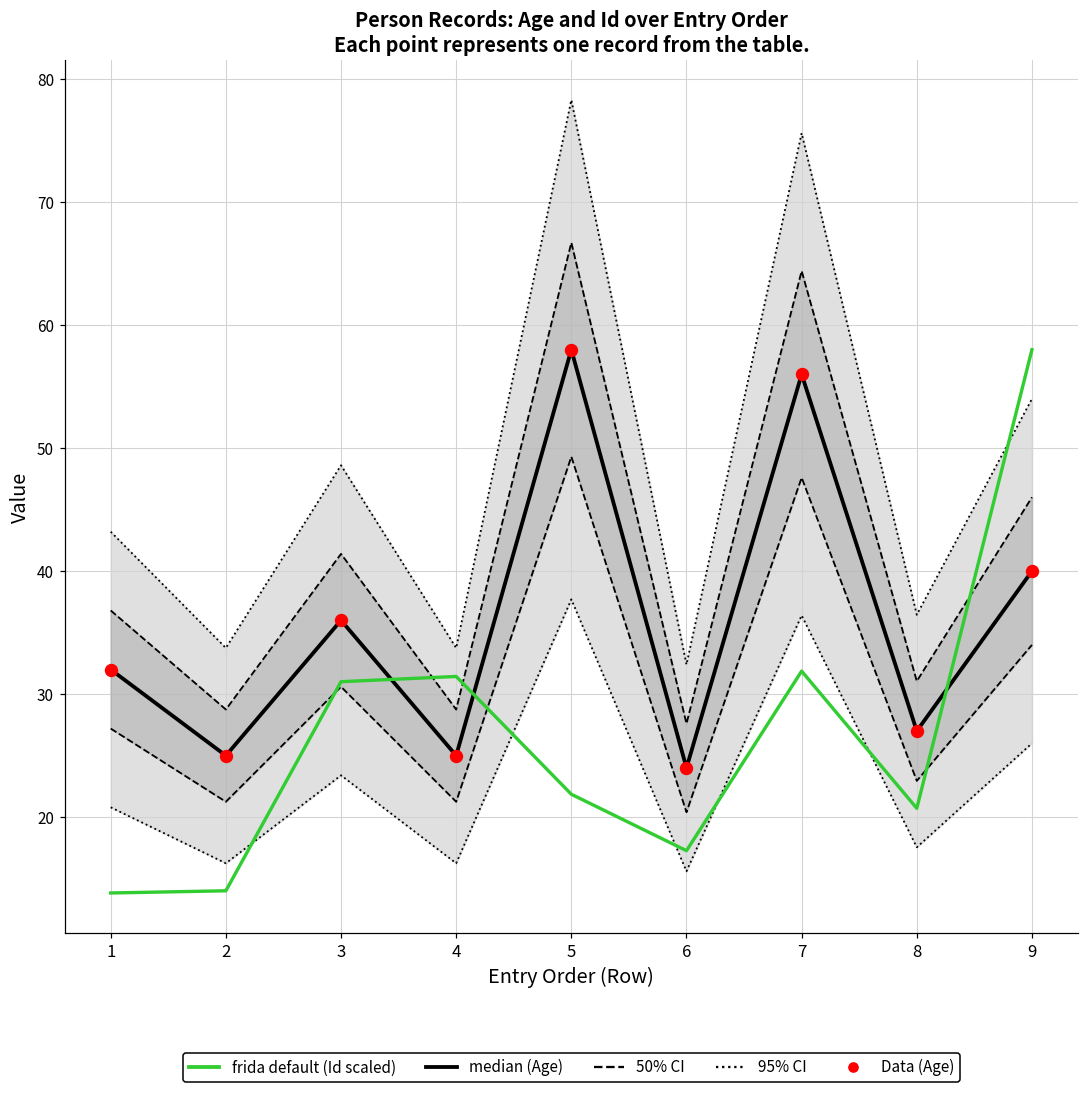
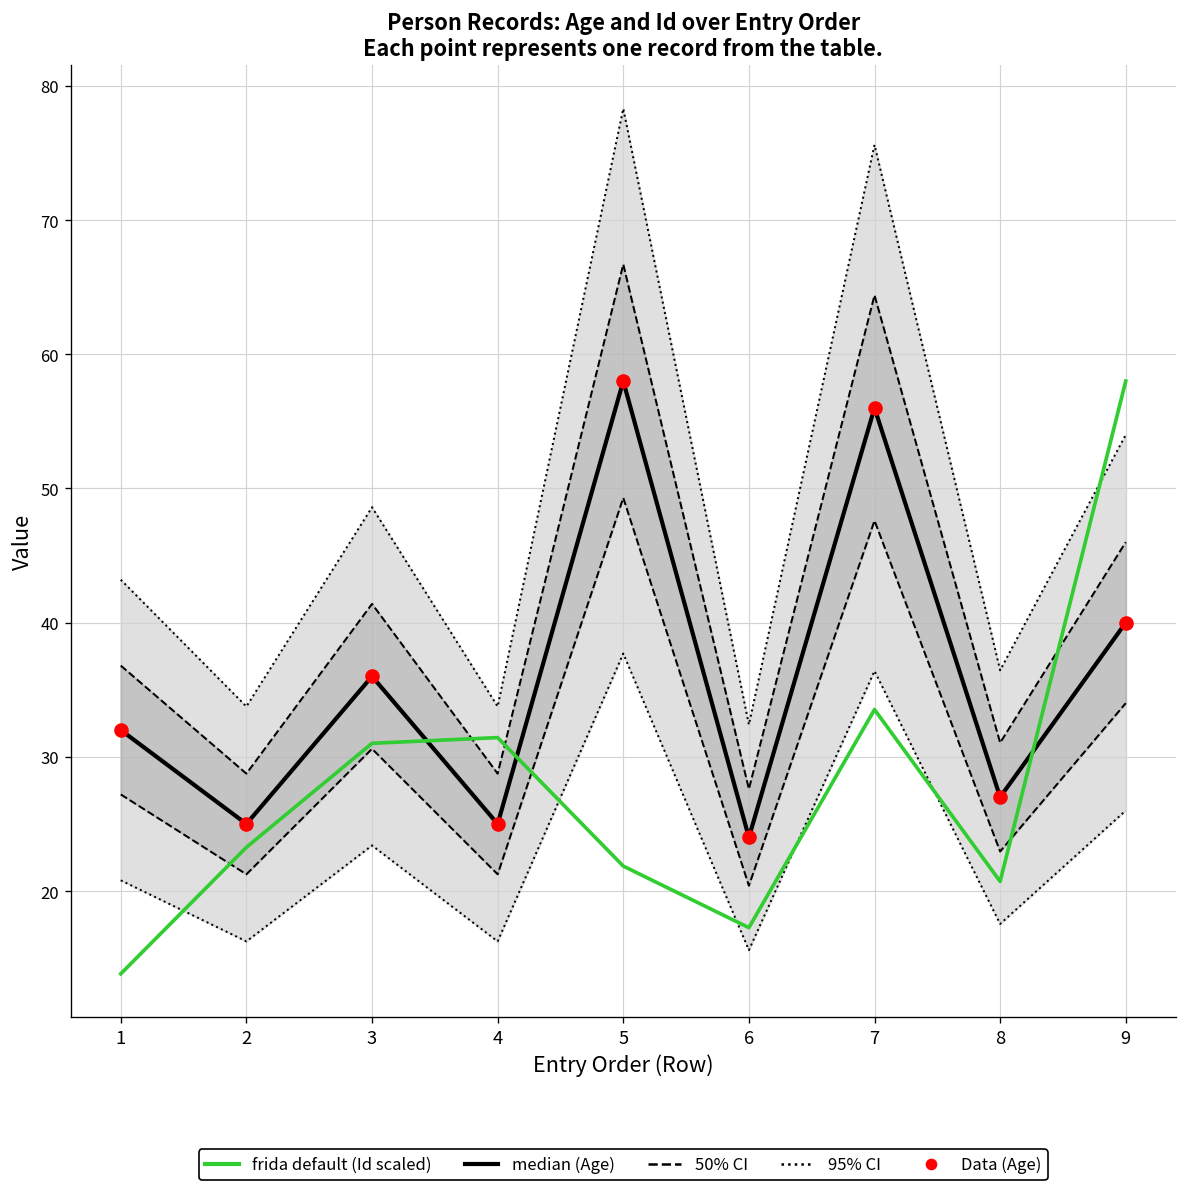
frida default (Id scaled), 2: 14.0 -> 23.3
frida default (Id scaled), 7: 31.9 -> 33.5
